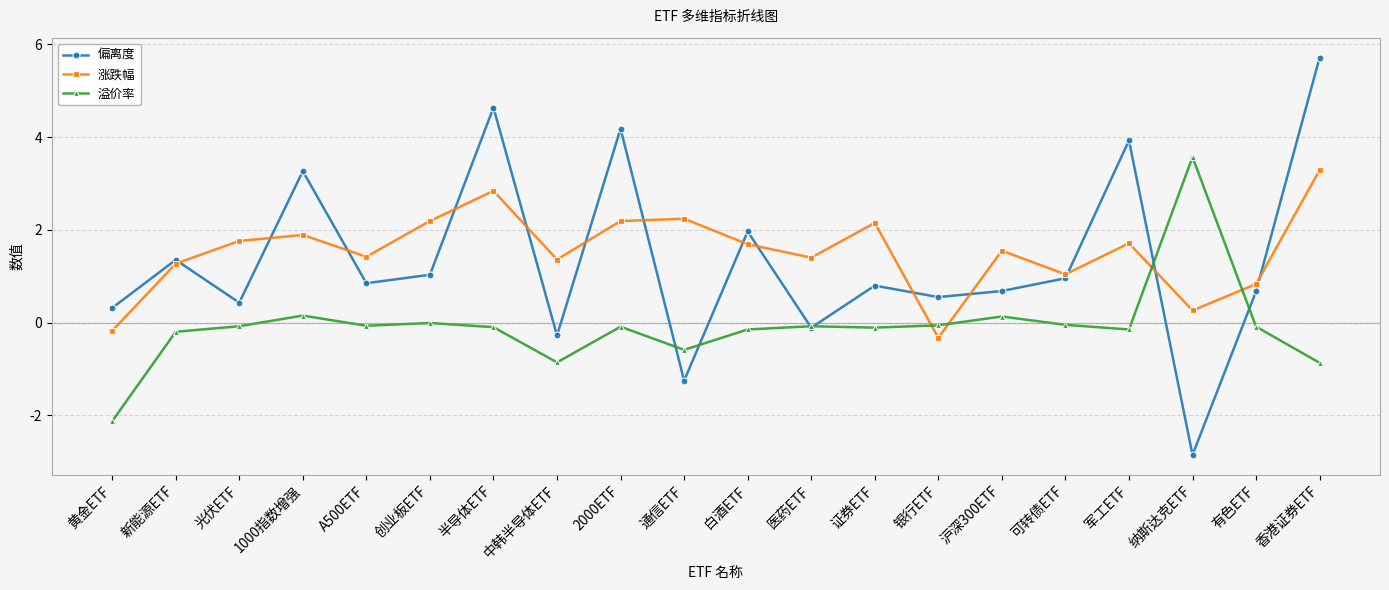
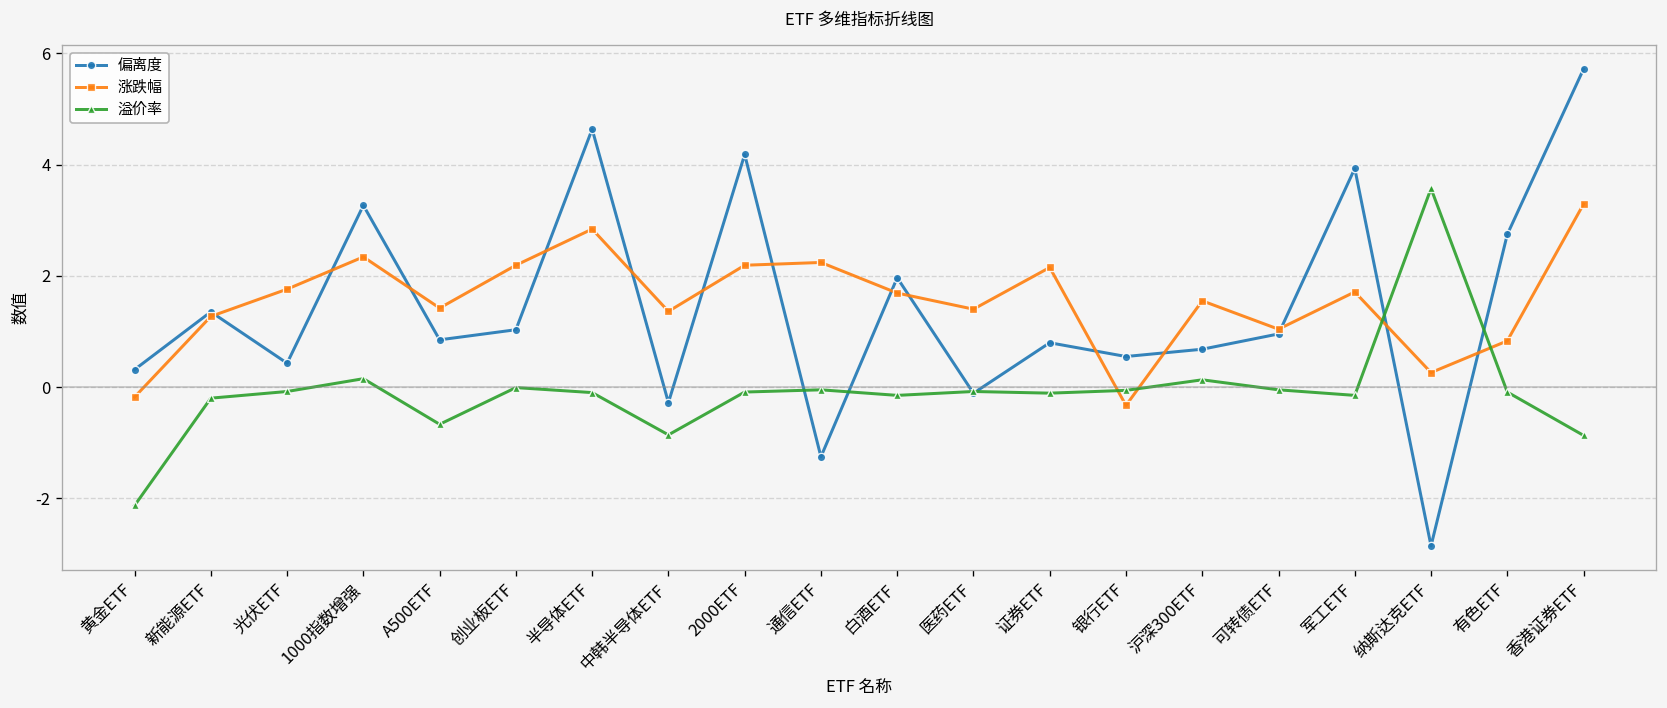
涨跌幅, 1000指数增强: 1.9 -> 2.3
溢价率, A500ETF: -0.1 -> -0.7
溢价率, 通信ETF: -0.6 -> -0.1
偏离度, 有色ETF: 0.7 -> 2.7
